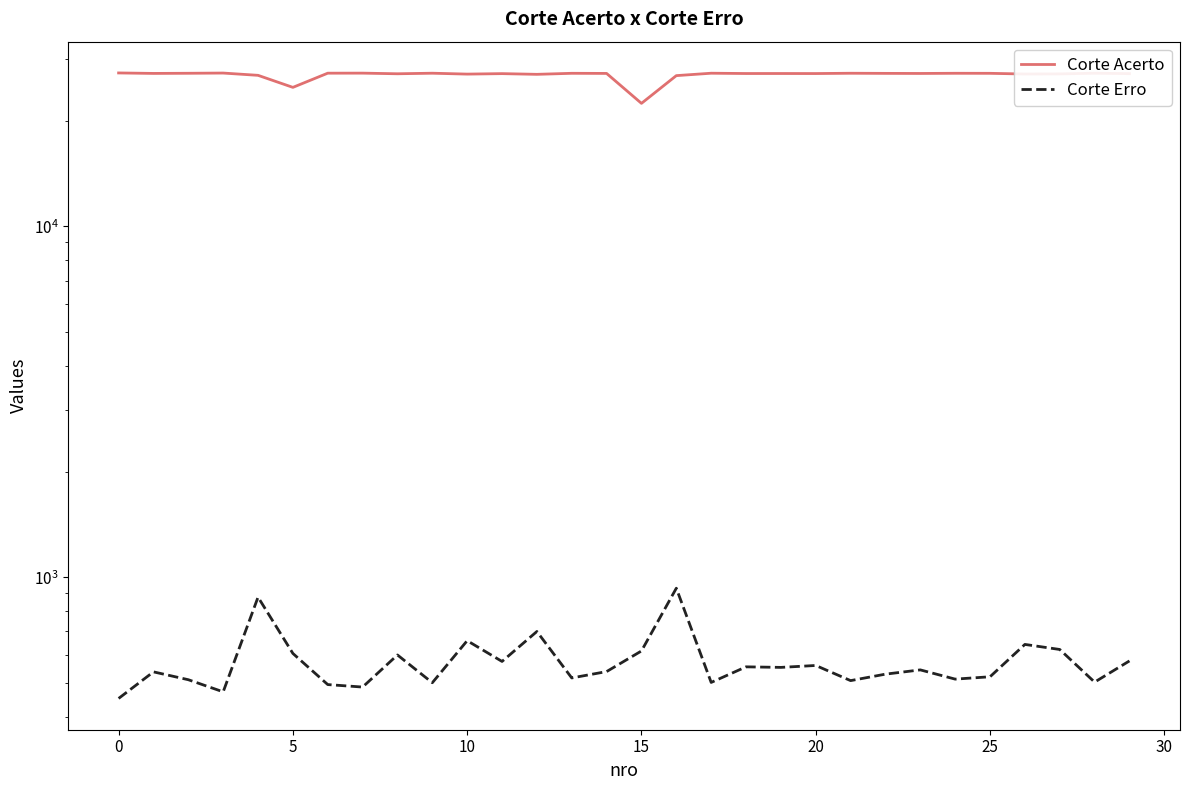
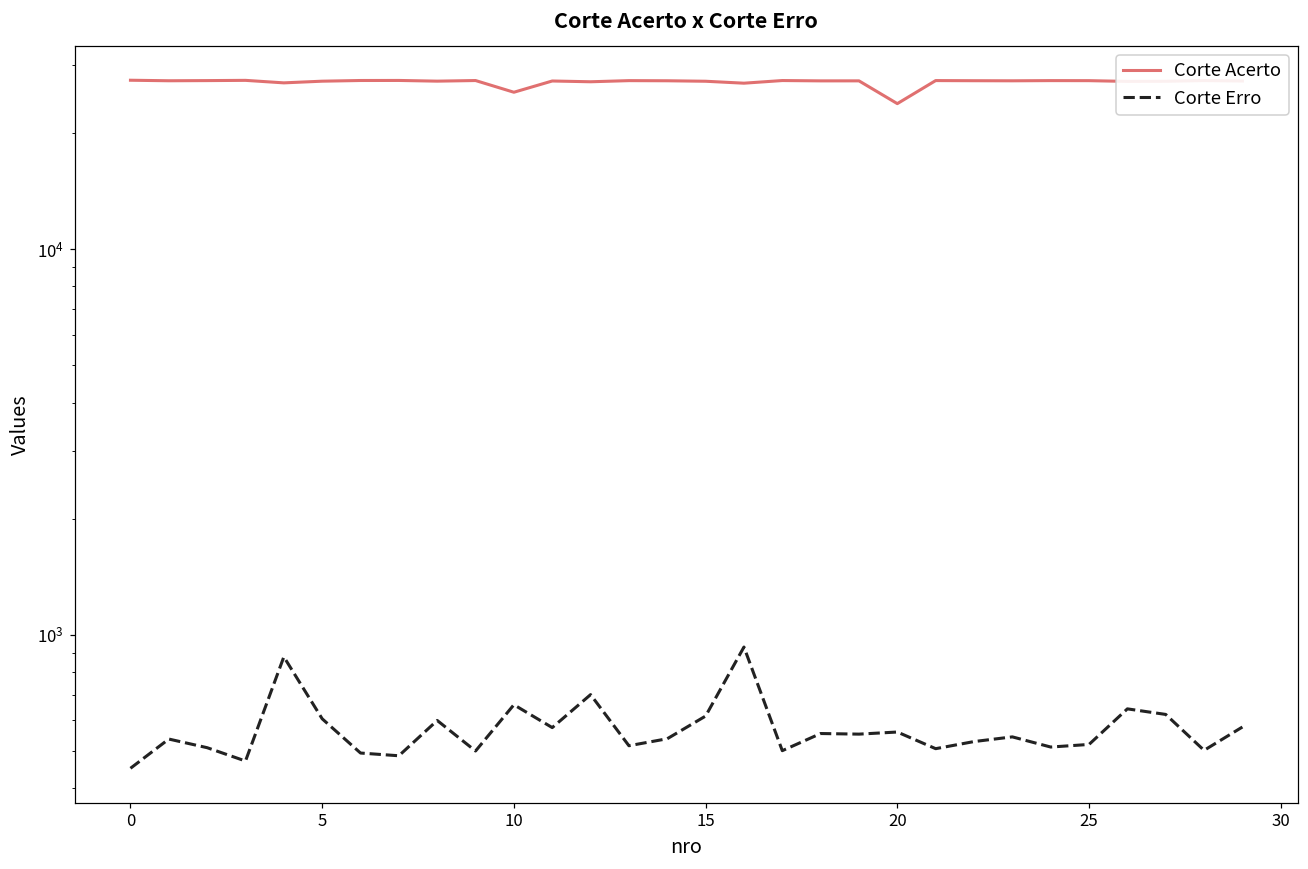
Corte Acerto, 5: 25000 -> 27000
Corte Acerto, 10: 27000 -> 25000
Corte Acerto, 15: 22000 -> 27000
Corte Acerto, 20: 27000 -> 24000
